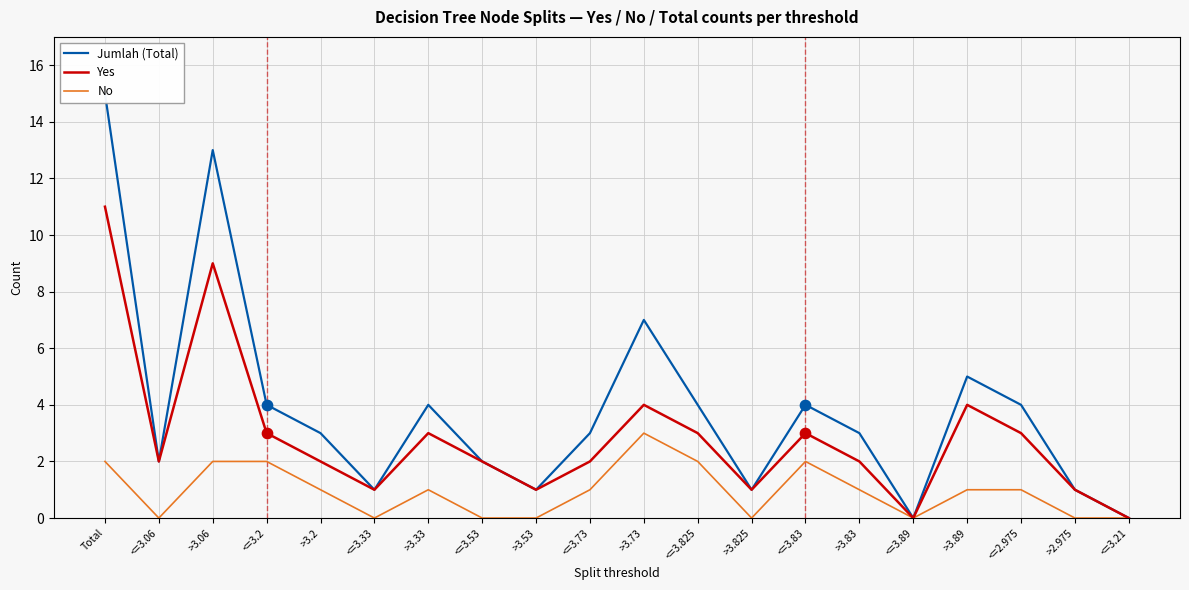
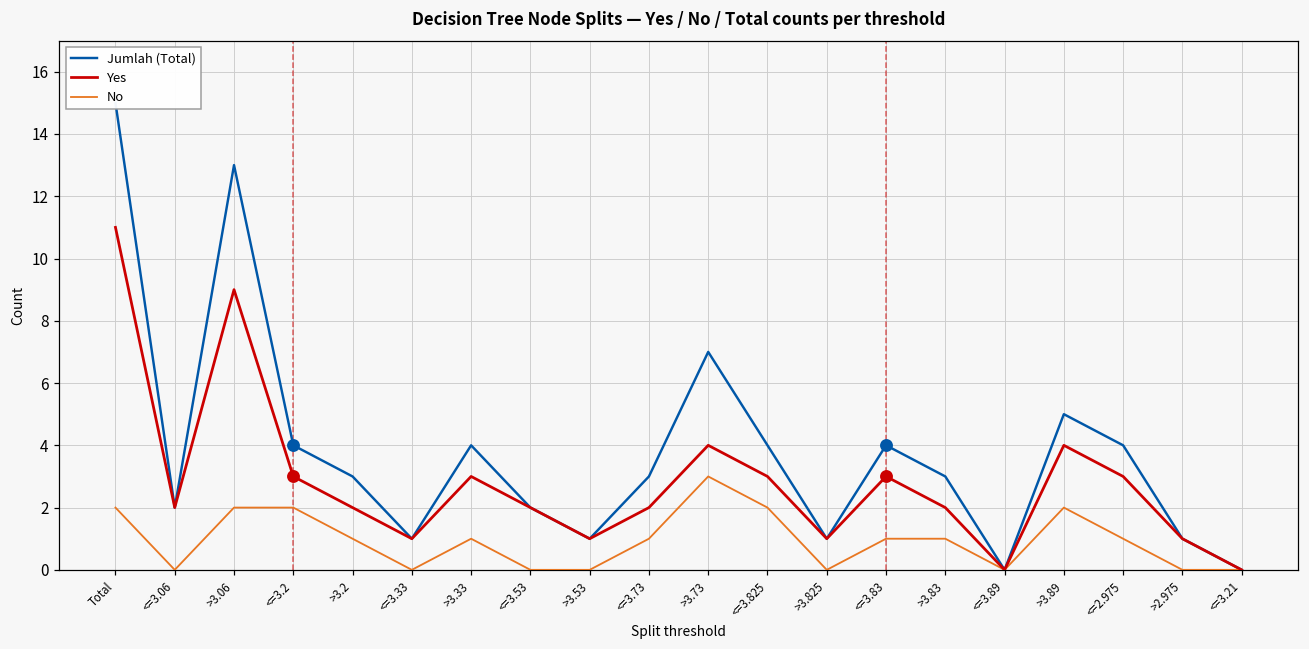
No, <=3.83: 2 -> 1
No, >3.89: 1 -> 2
